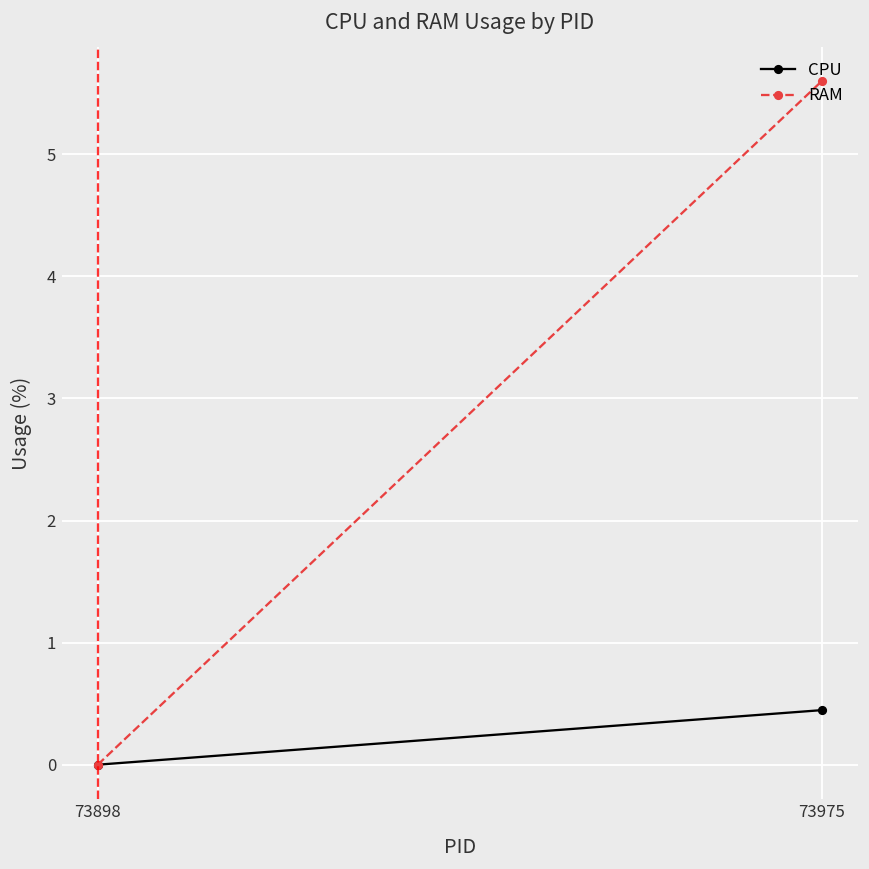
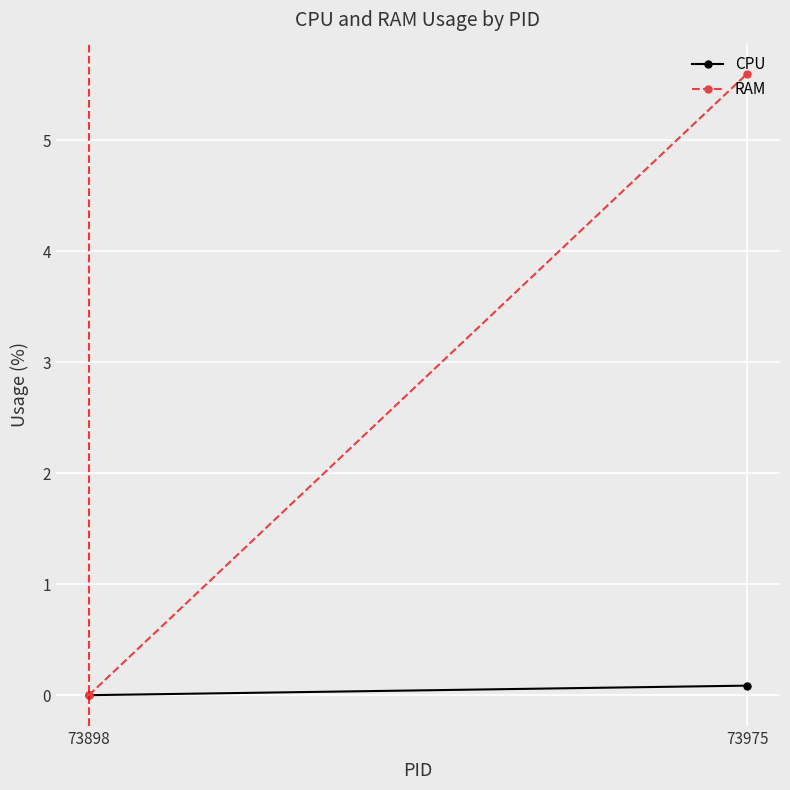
CPU, 73975: 0.45 -> 0.09
